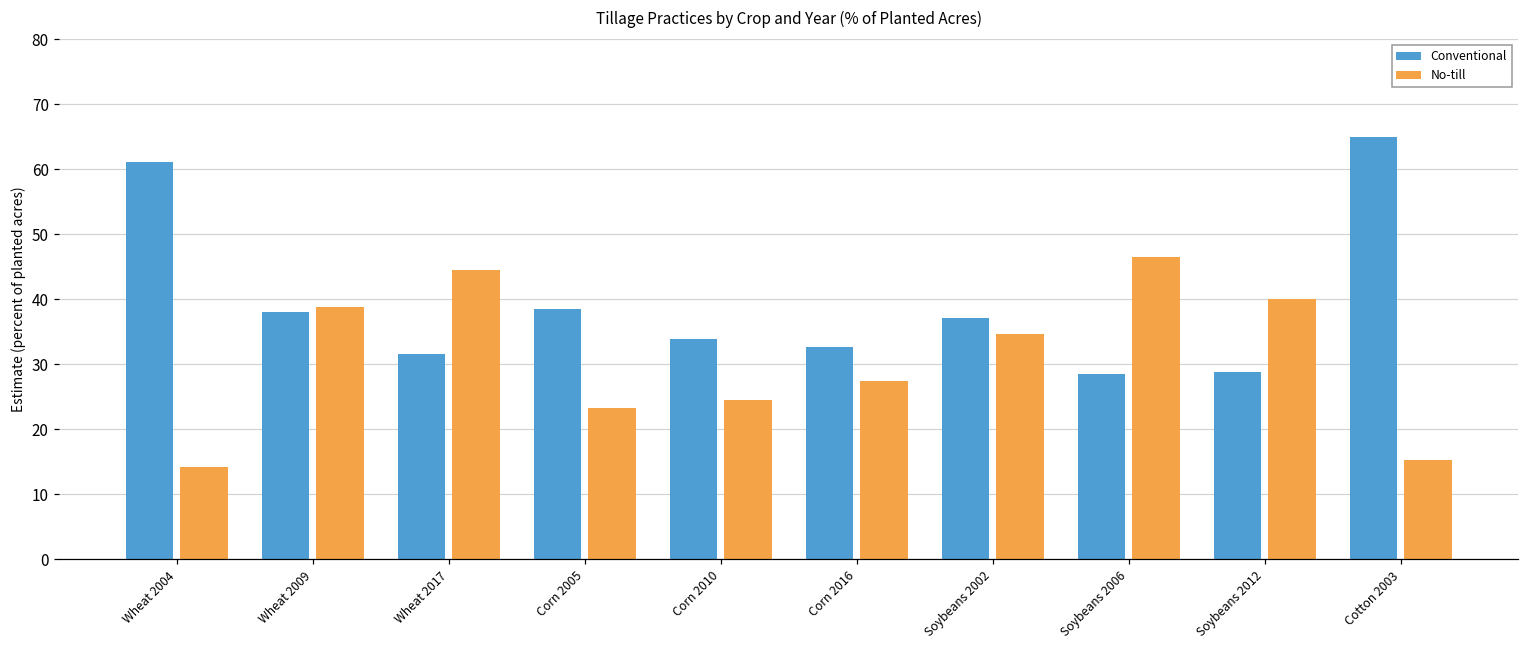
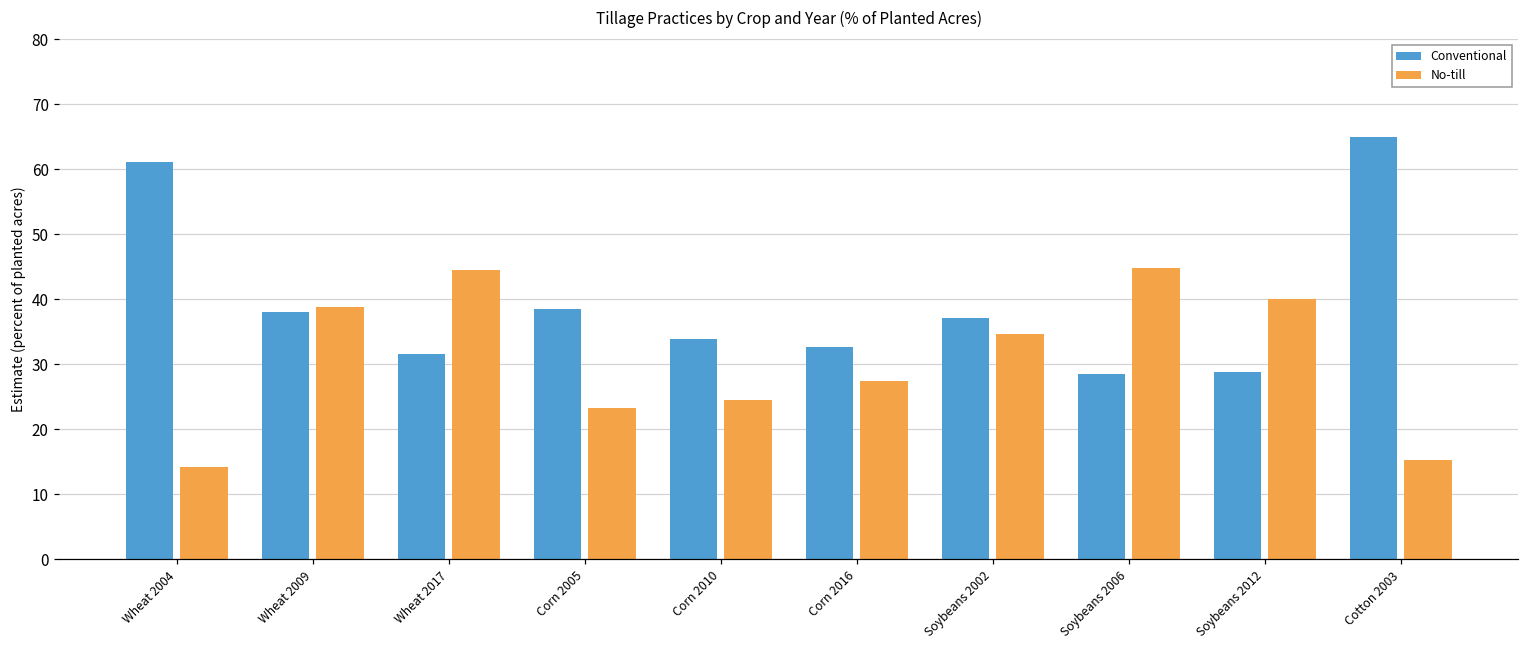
No-till, Soybeans 2006: 47 -> 45
